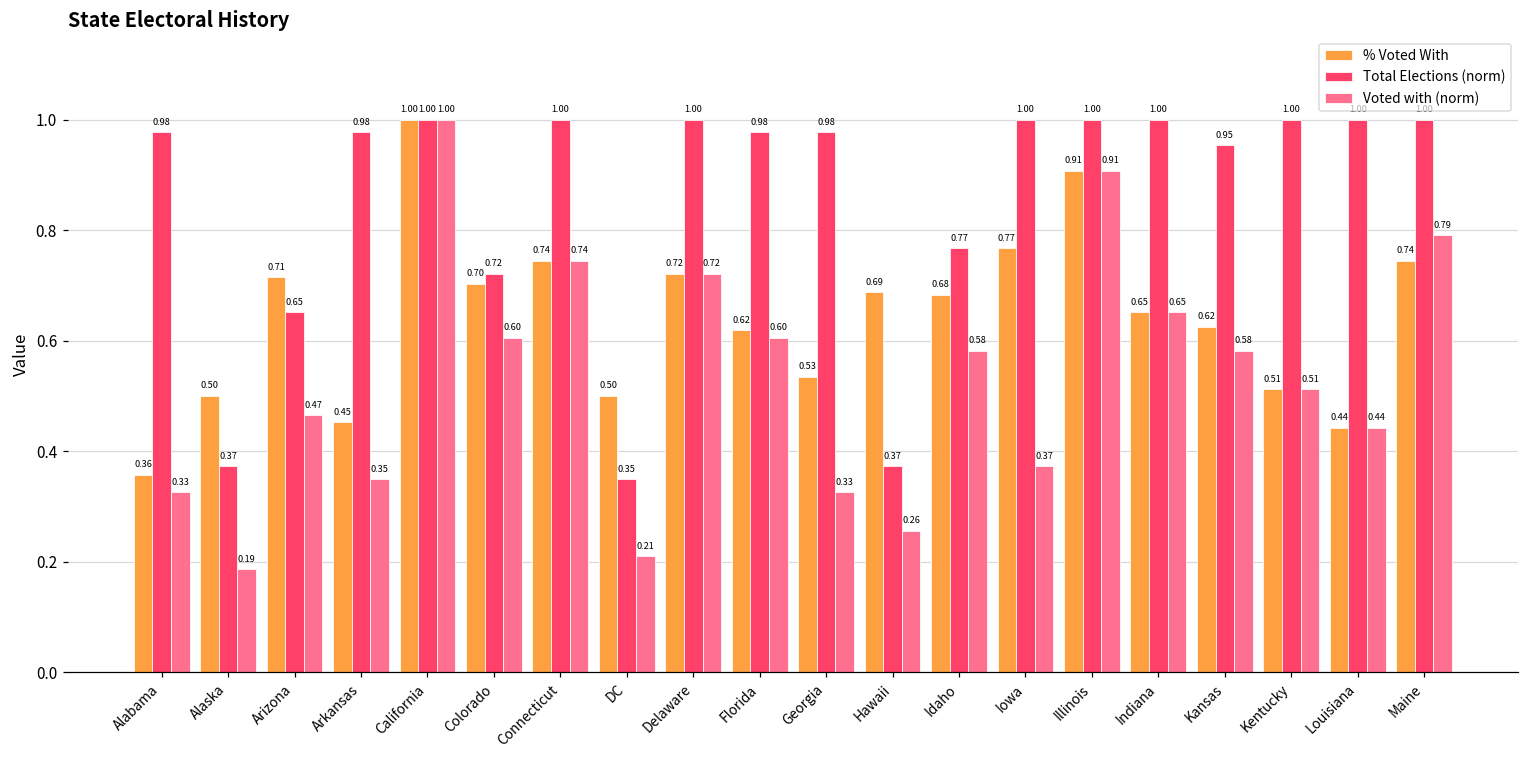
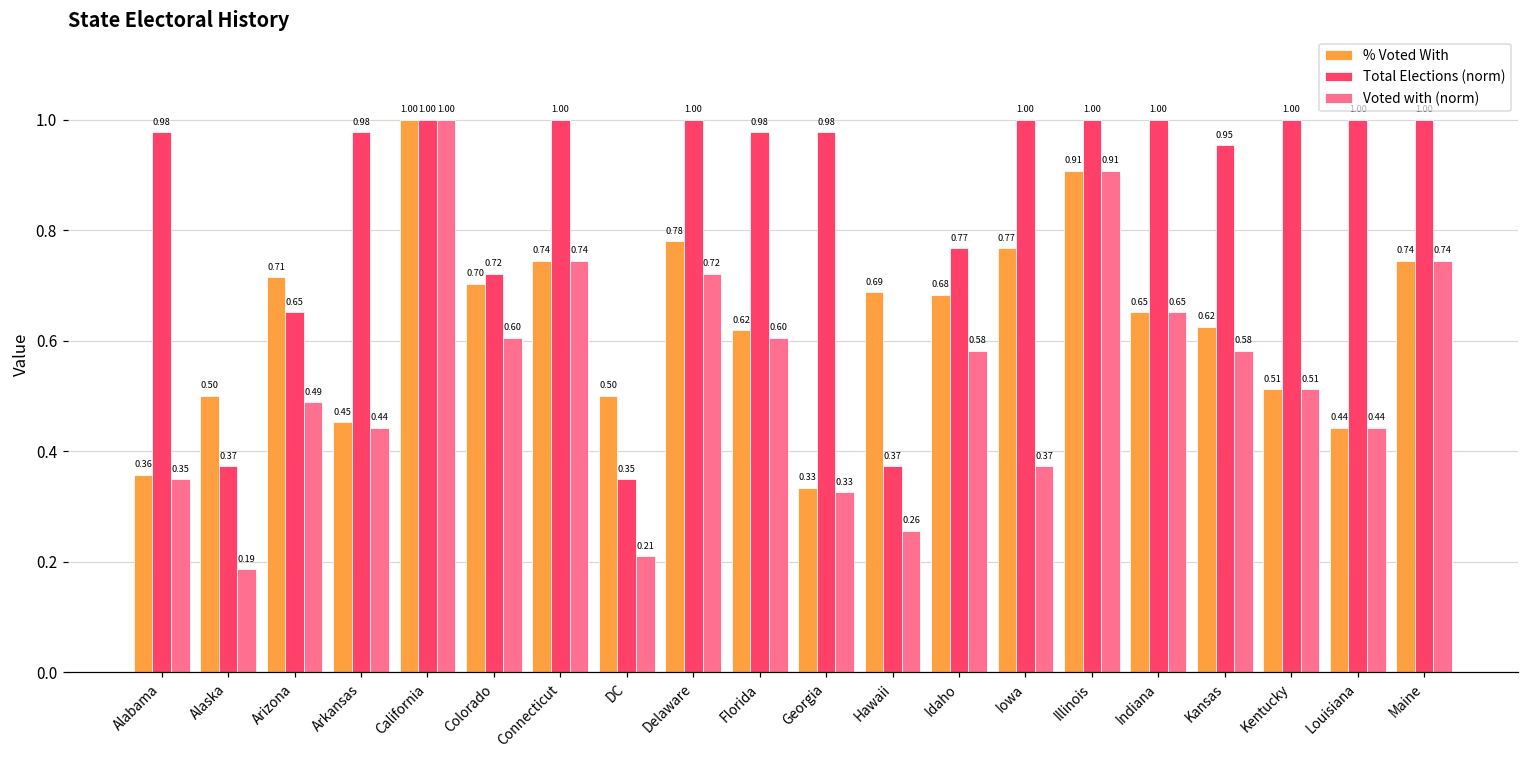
Voted with (norm), Alabama: 0.33 -> 0.35
Voted with (norm), Arizona: 0.47 -> 0.49
Voted with (norm), Arkansas: 0.35 -> 0.44
% Voted With, Delaware: 0.72 -> 0.78
% Voted With, Georgia: 0.53 -> 0.33
Voted with (norm), Maine: 0.79 -> 0.74
